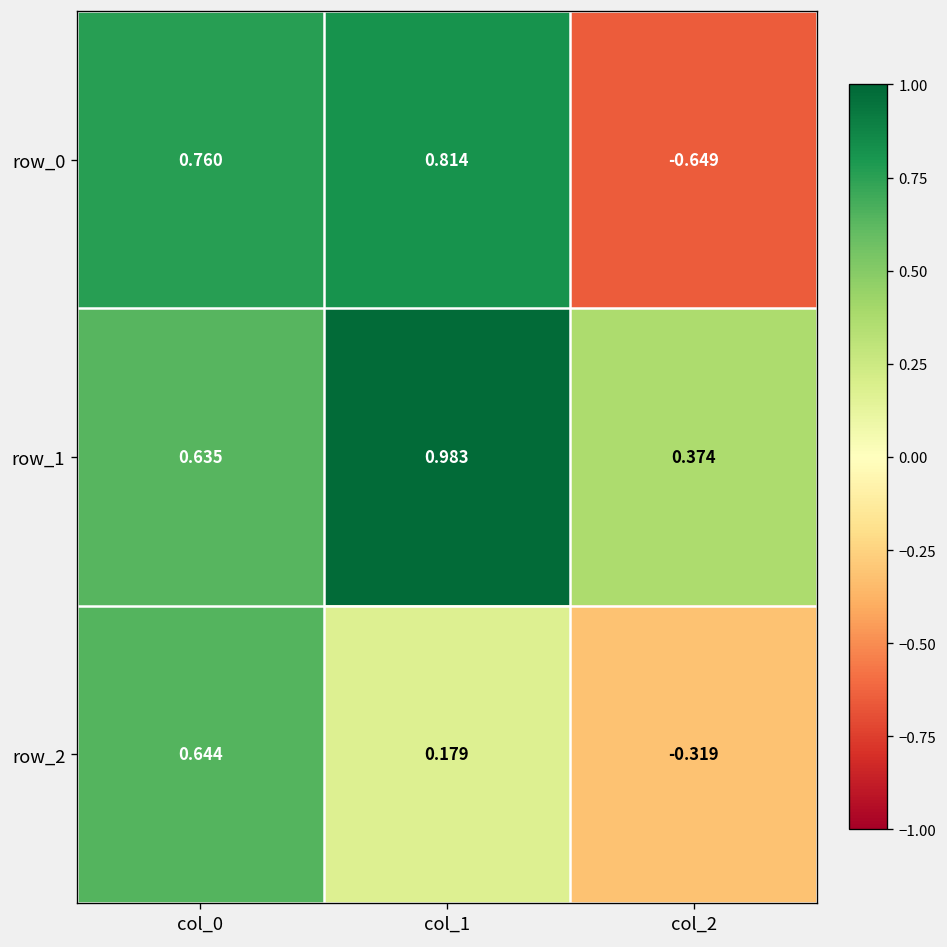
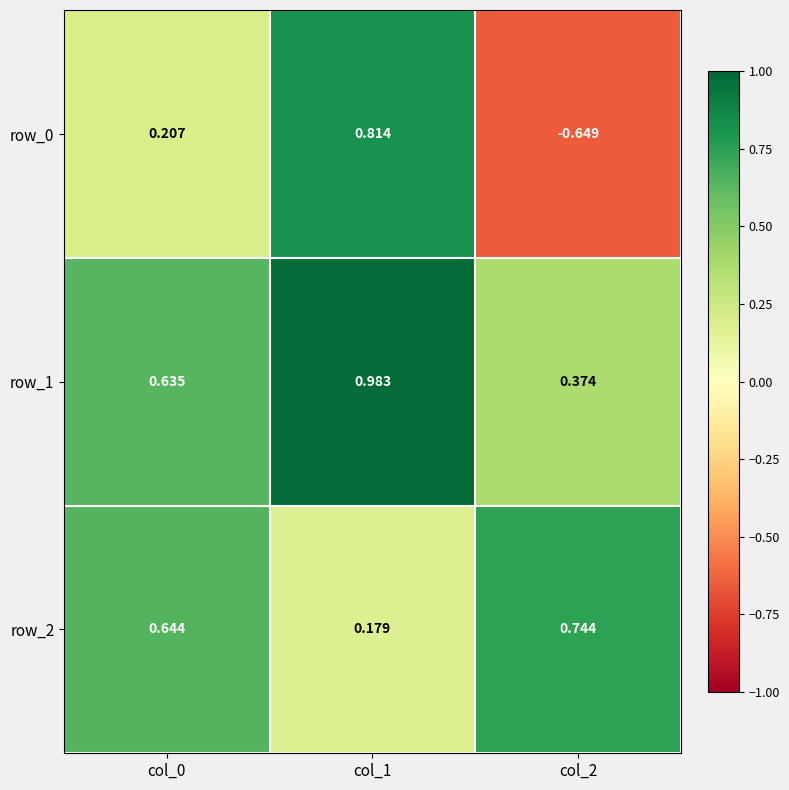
row_0, col_0: 0.760 -> 0.207
row_2, col_2: -0.319 -> 0.744
